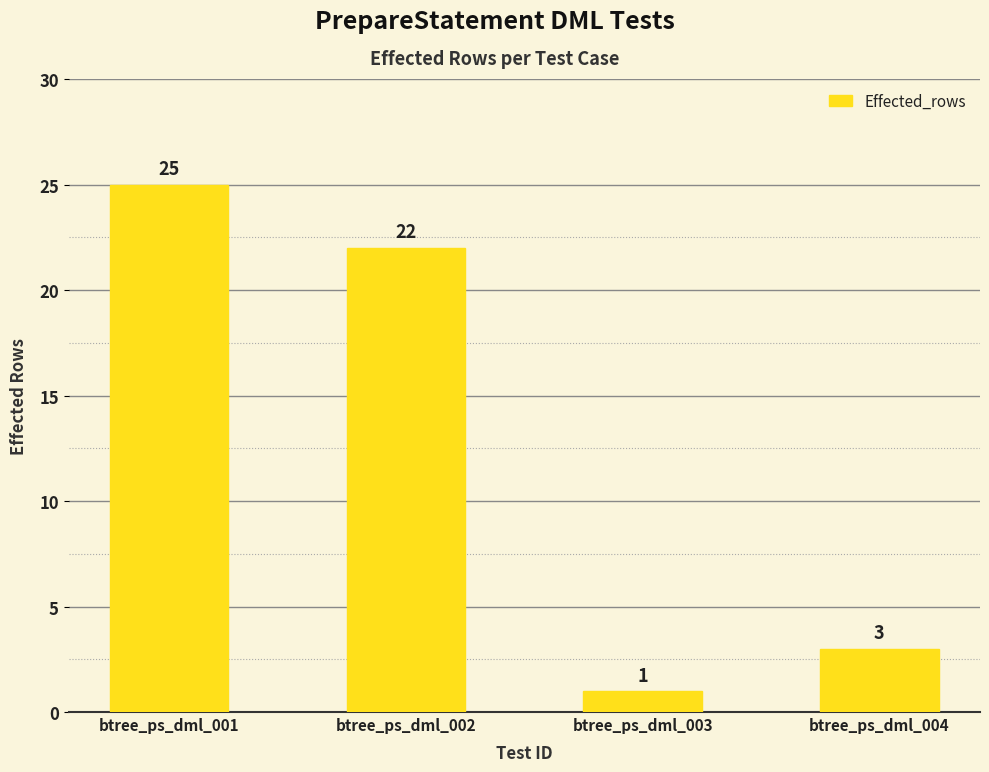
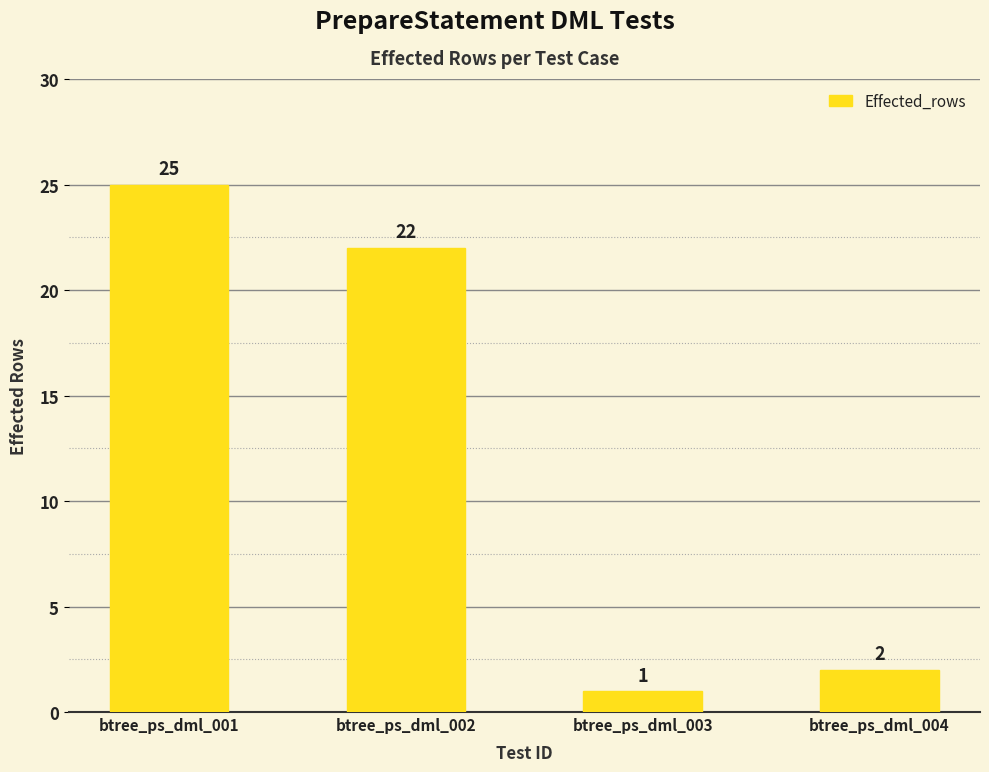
btree_ps_dml_004: 3 -> 2
